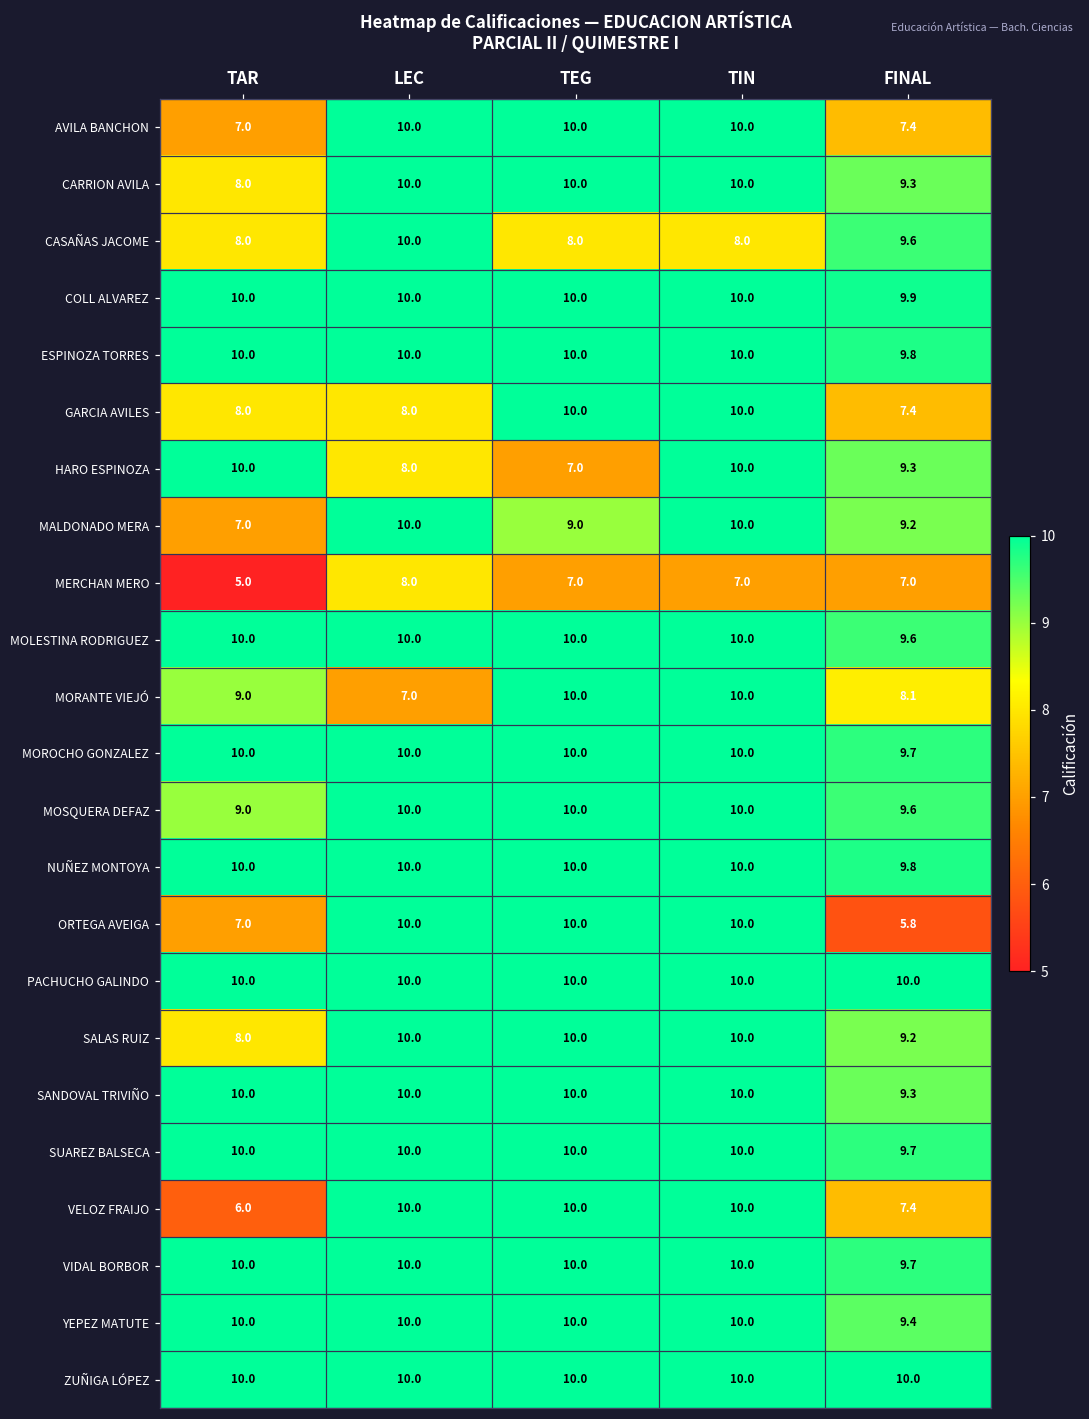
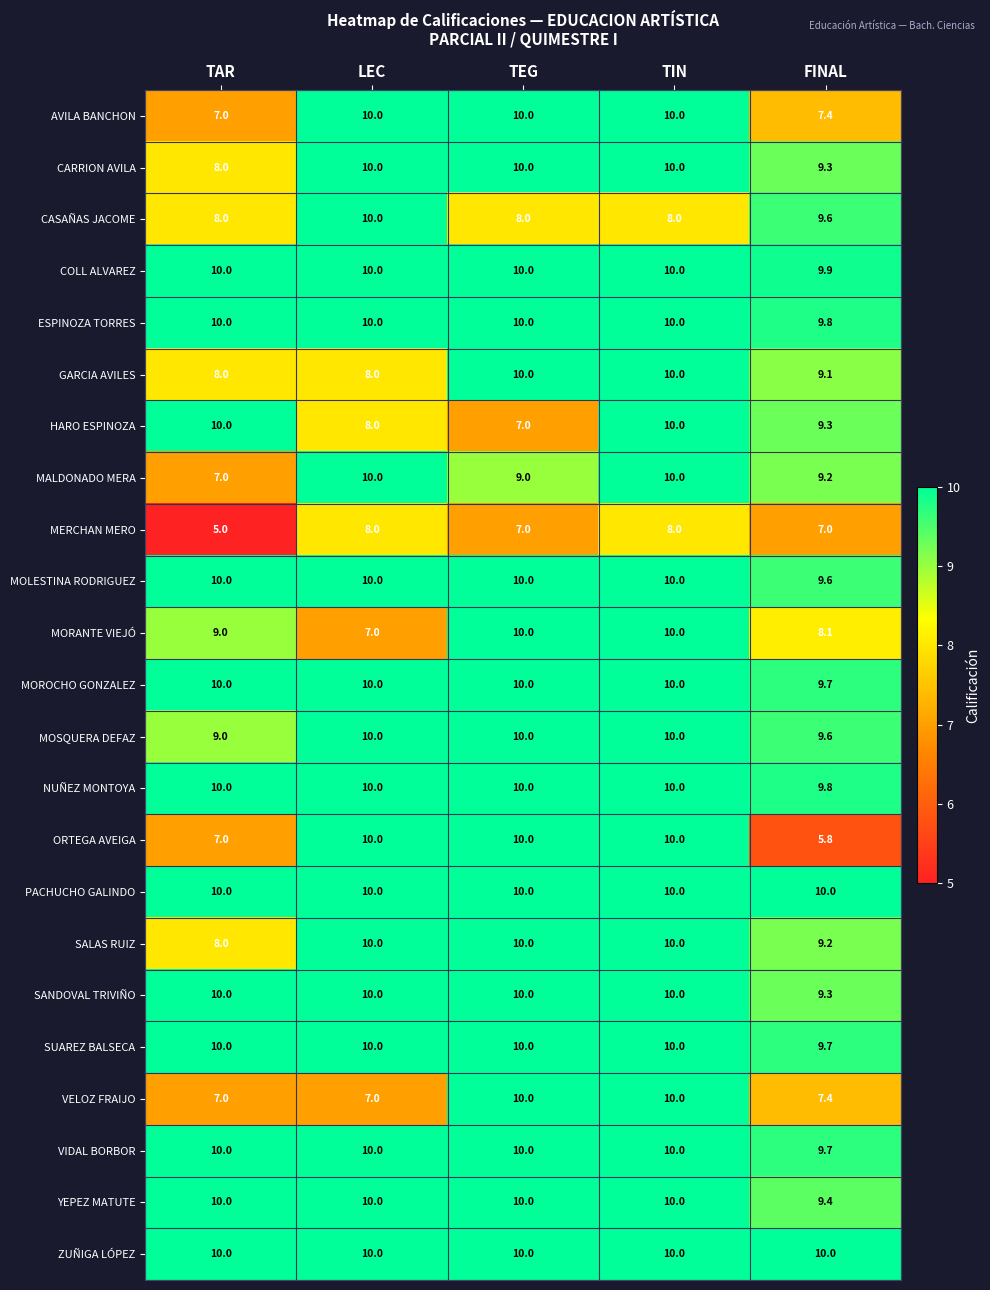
GARCIA AVILES, FINAL: 7.4 -> 9.1
MERCHAN MERO, TIN: 7.0 -> 8.0
VELOZ FRAIJO, TAR: 6.0 -> 7.0
VELOZ FRAIJO, LEC: 10.0 -> 7.0
